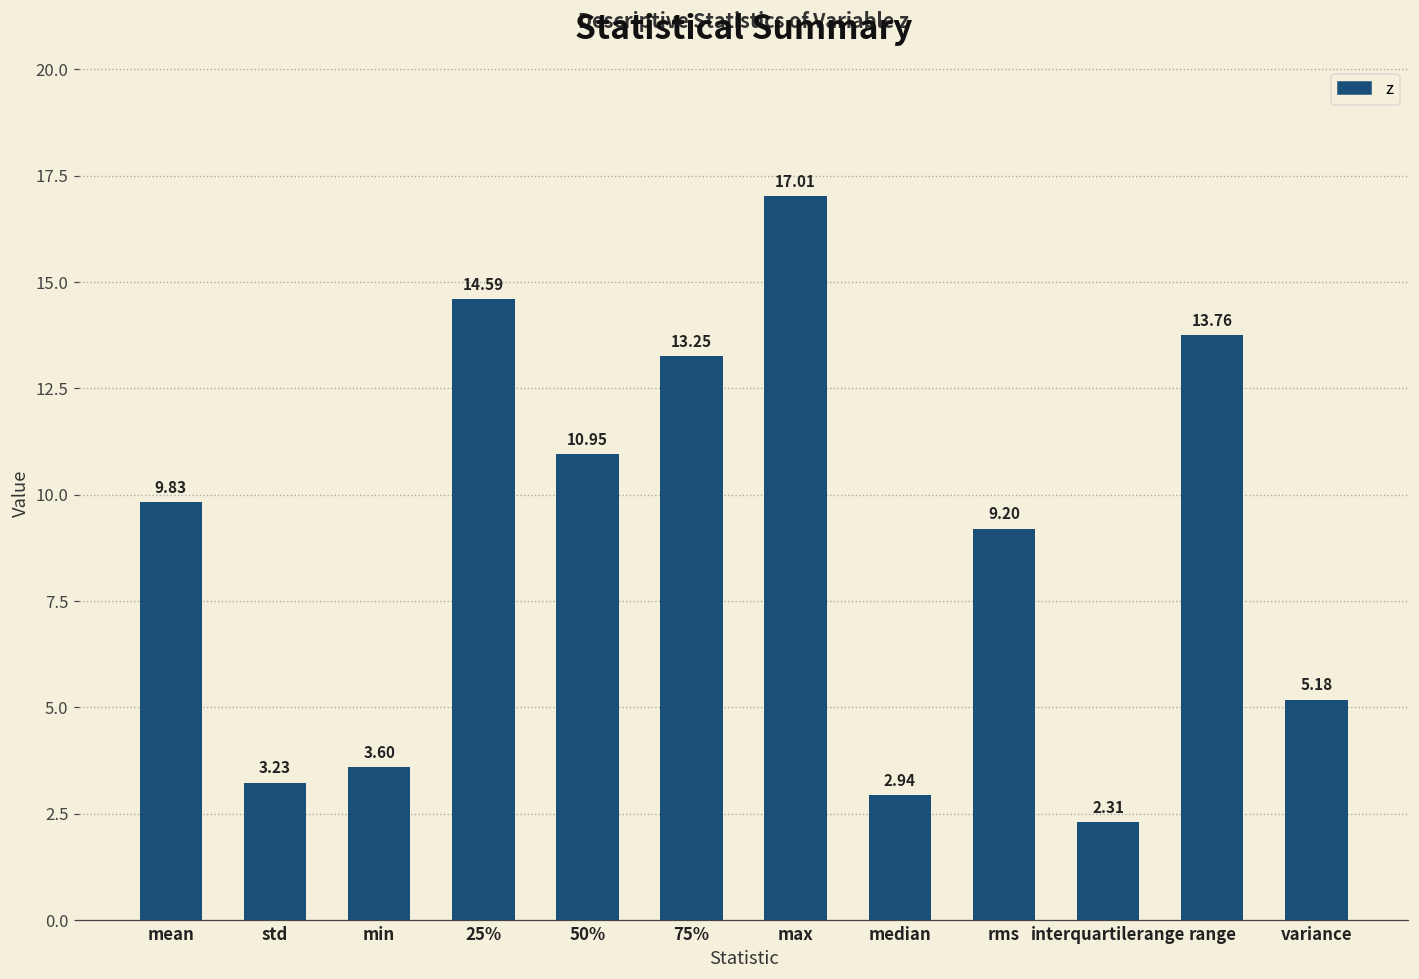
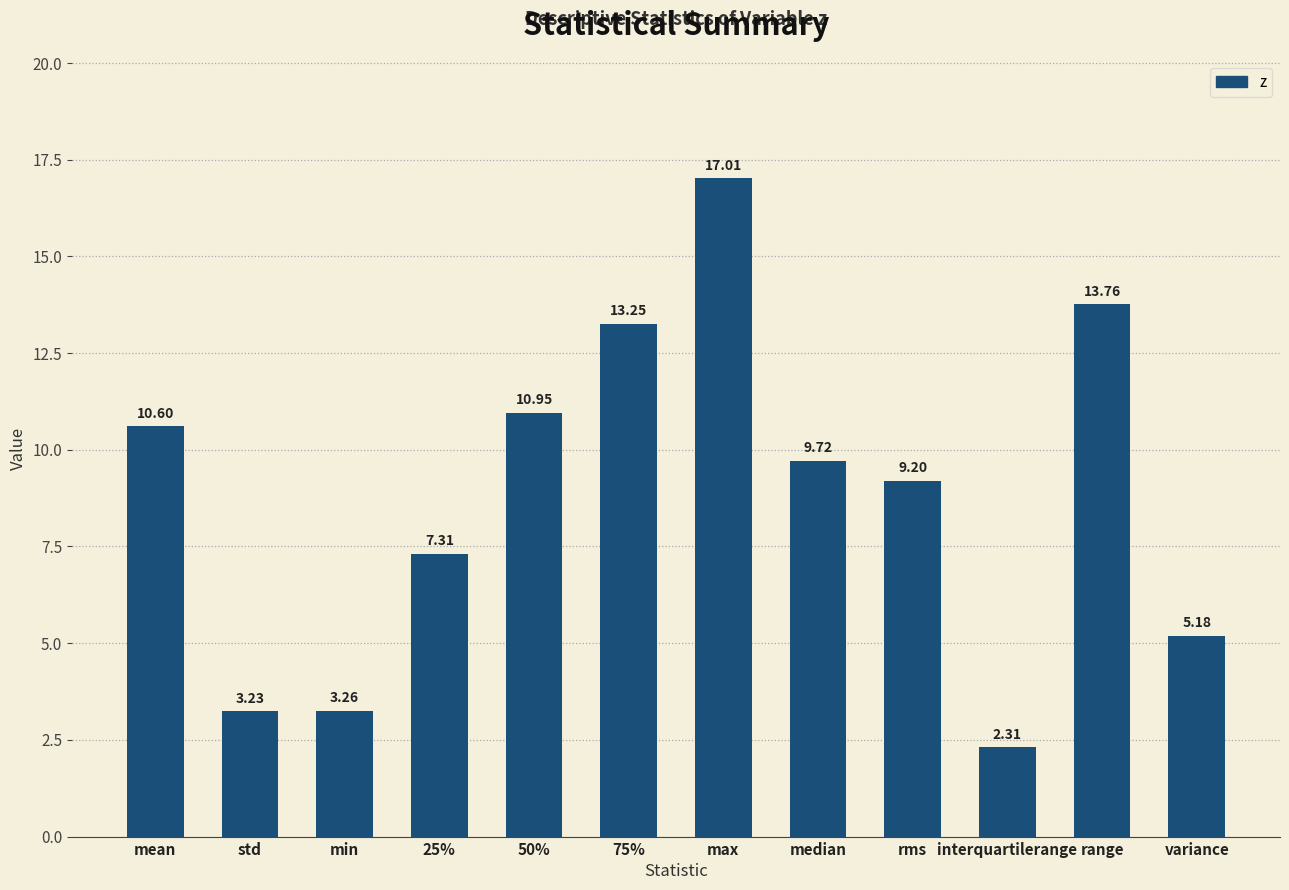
mean: 9.83 -> 10.60
min: 3.60 -> 3.26
25%: 14.59 -> 7.31
median: 2.94 -> 9.72
